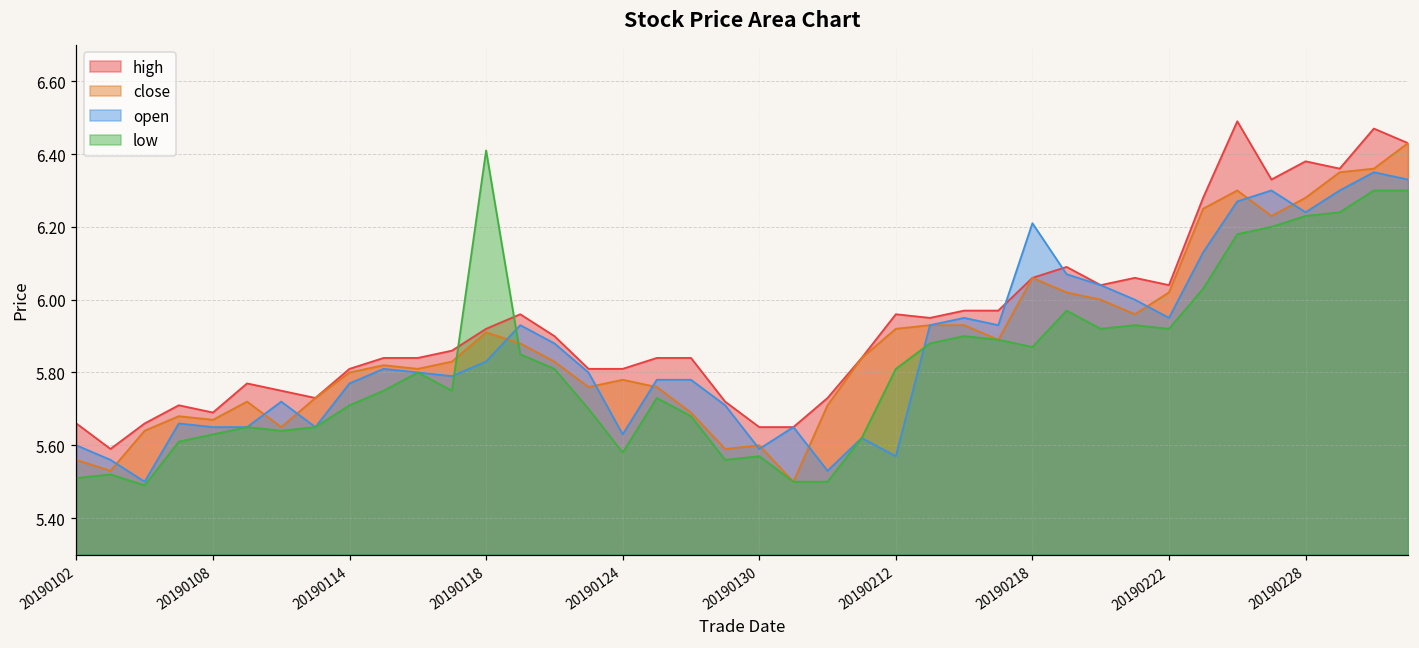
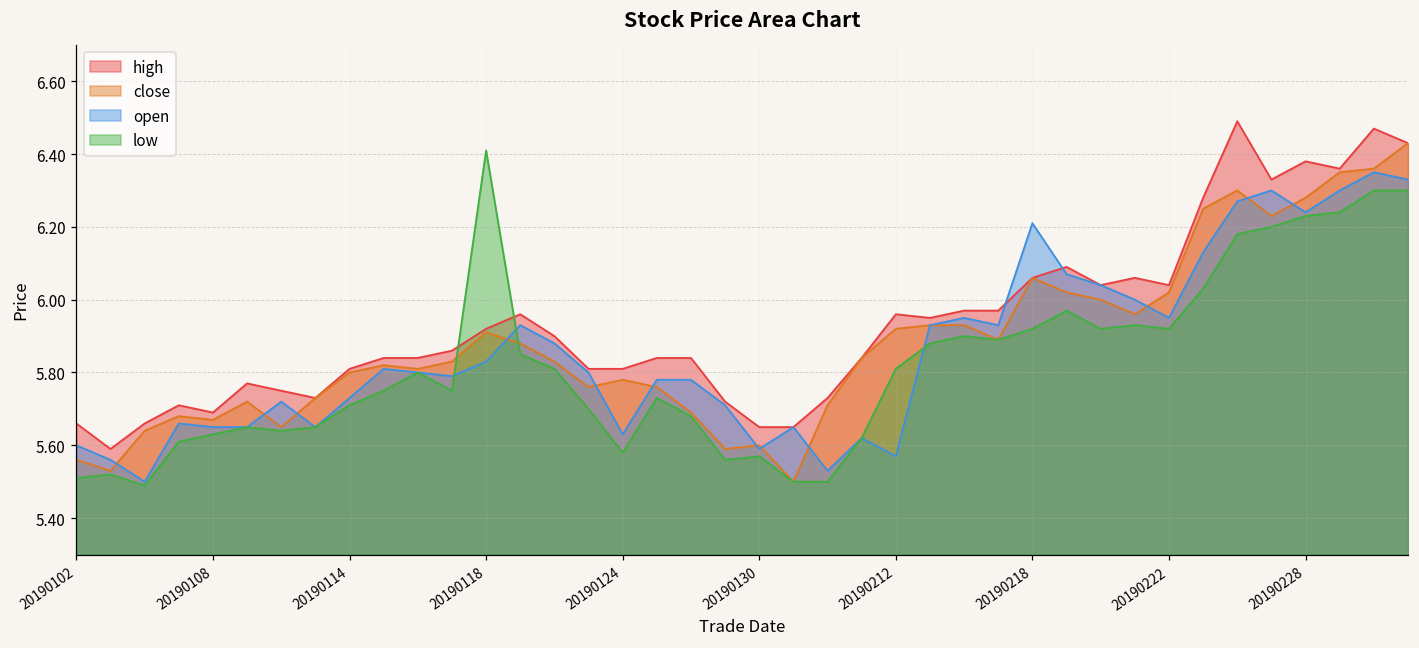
open, 20190114: 5.77 -> 5.73
low, 20190218: 5.87 -> 5.92
